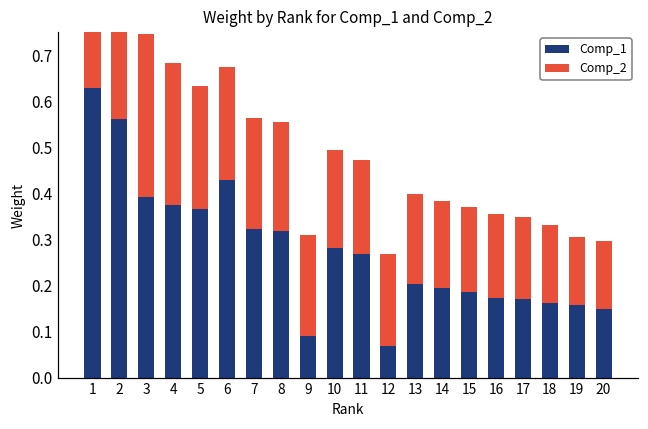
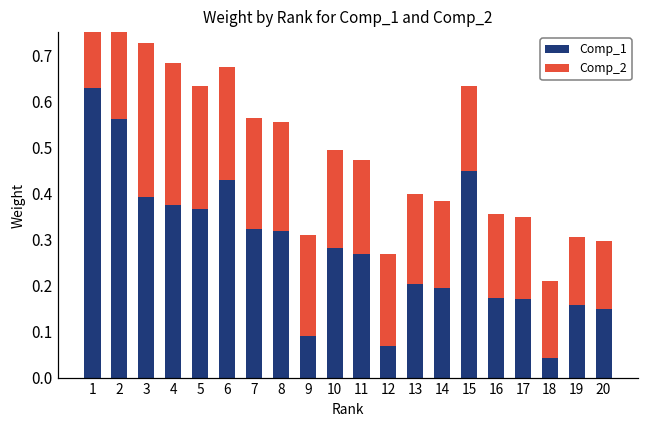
Comp_2, 3: 0.35 -> 0.33
Comp_1, 15: 0.19 -> 0.45
Comp_1, 18: 0.16 -> 0.04
